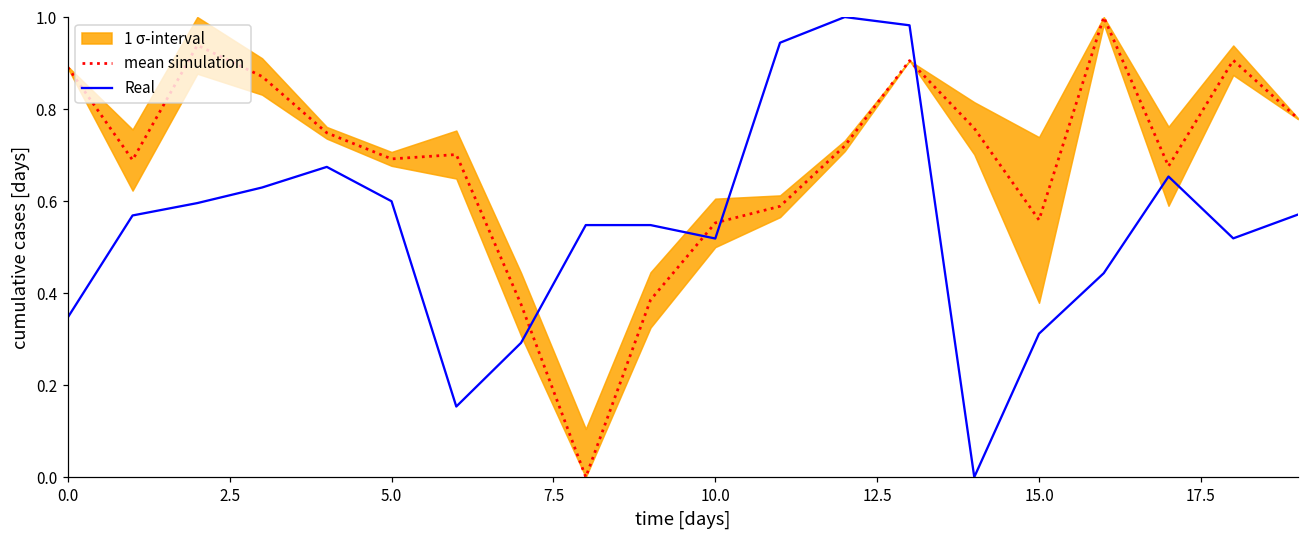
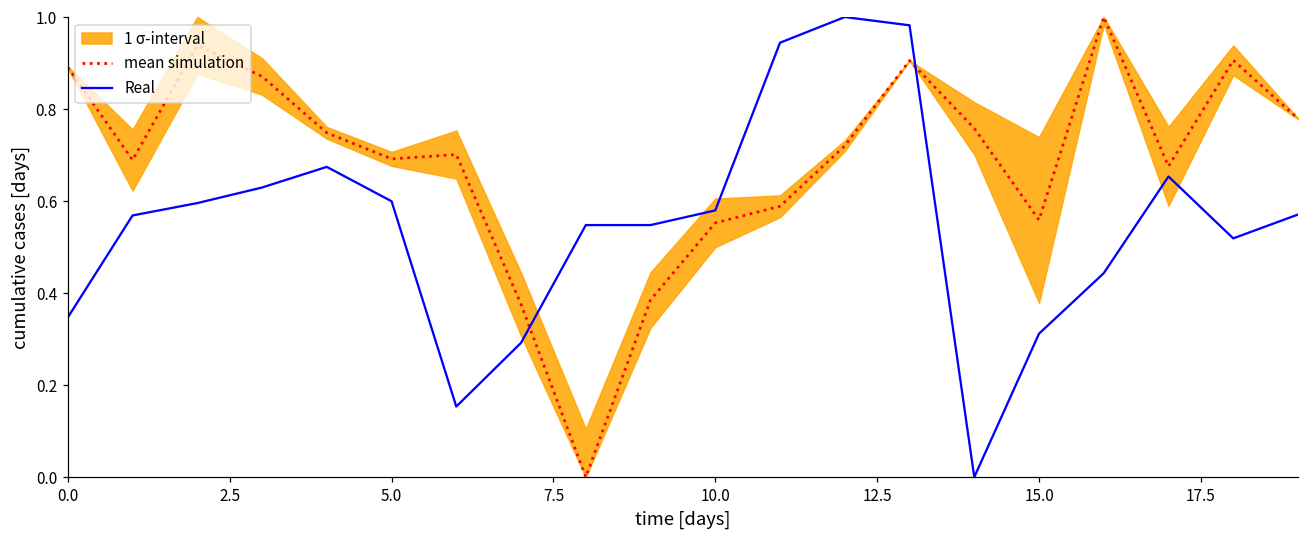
Real, 10.0: 0.52 -> 0.58
